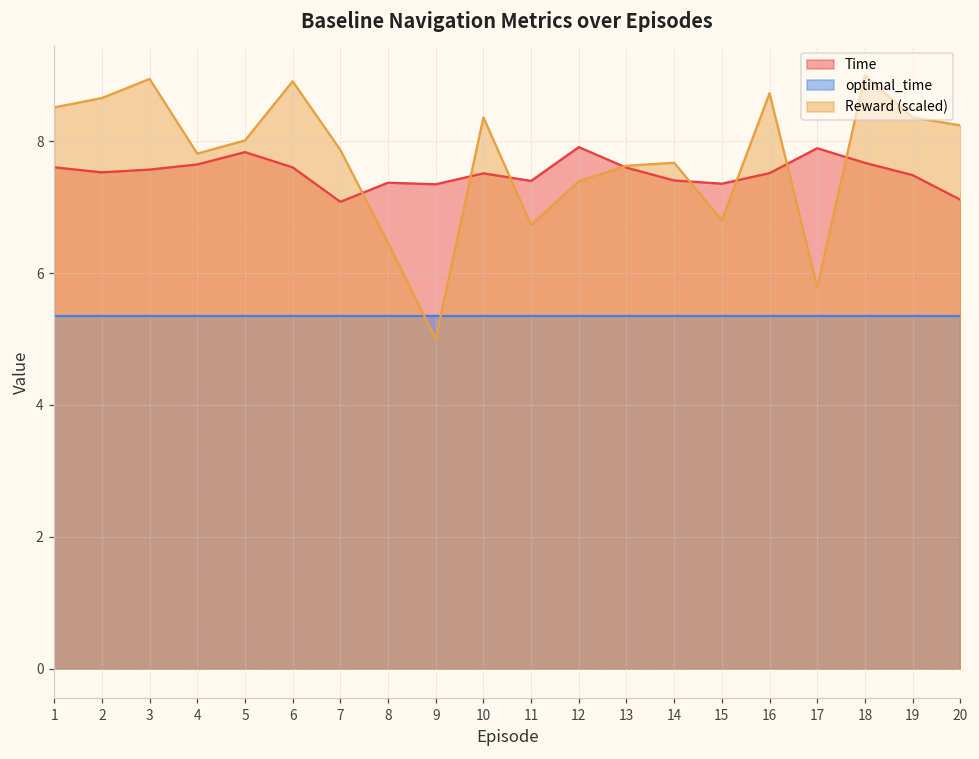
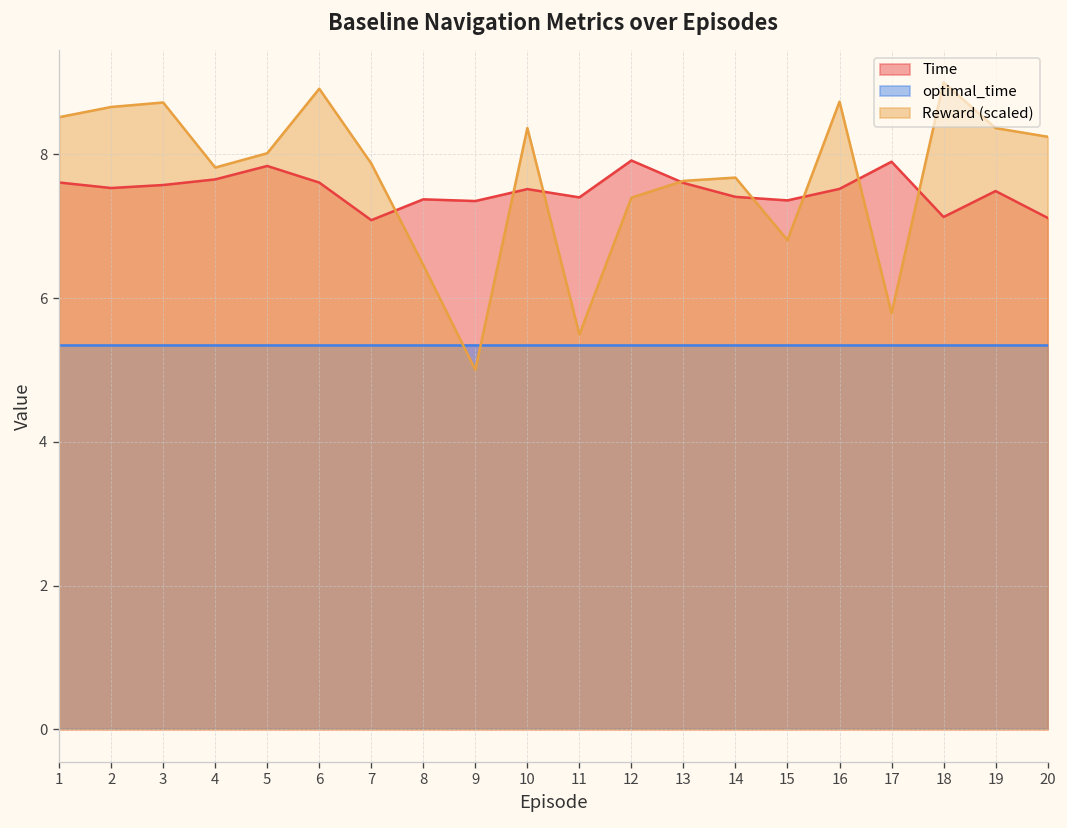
Reward (scaled), 3: 8.9 -> 8.7
Reward (scaled), 11: 6.7 -> 5.5
Time, 18: 7.7 -> 7.1
